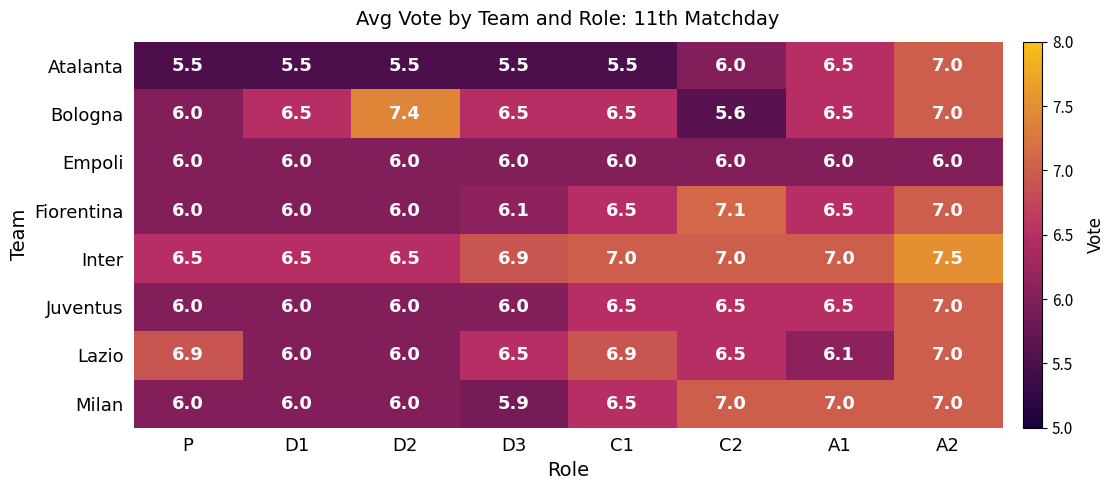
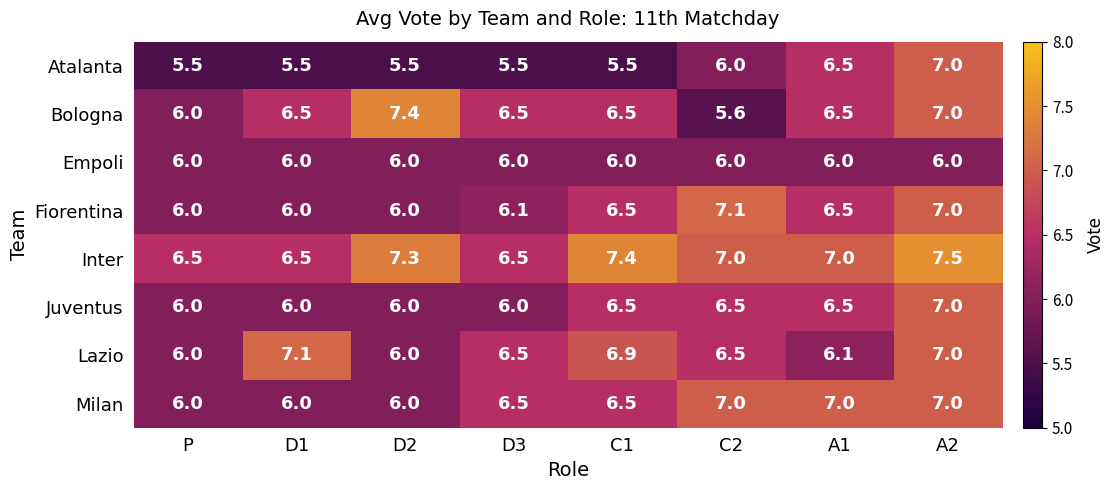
Inter, D2: 6.5 -> 7.3
Inter, D3: 6.9 -> 6.5
Inter, C1: 7.0 -> 7.4
Lazio, P: 6.9 -> 6.0
Lazio, D1: 6.0 -> 7.1
Milan, D3: 5.9 -> 6.5
